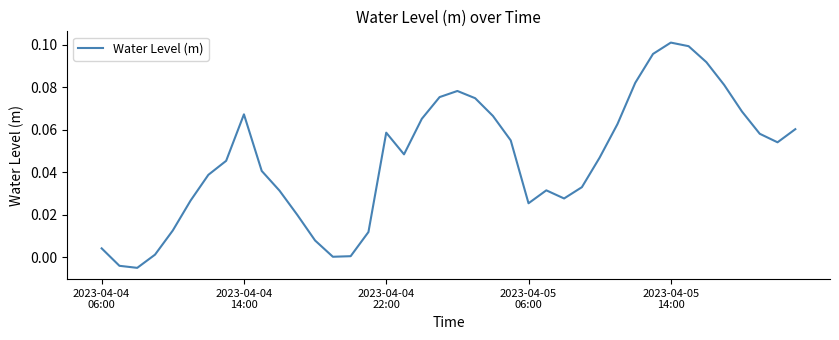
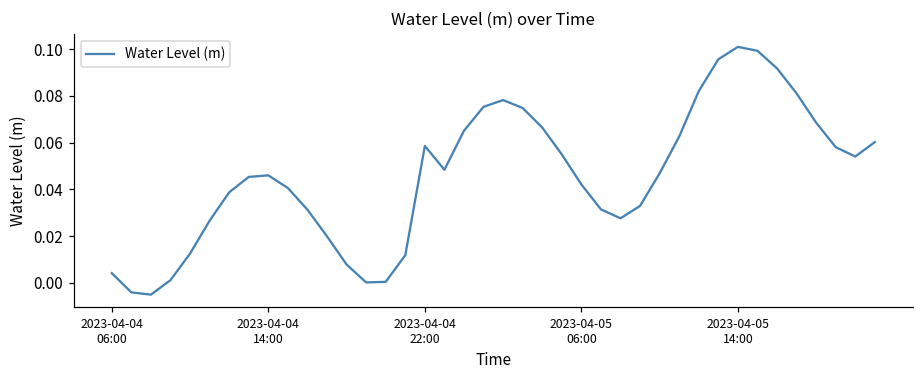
2023-04-04 14:00: 0.067 -> 0.046
2023-04-05 06:00: 0.025 -> 0.042
